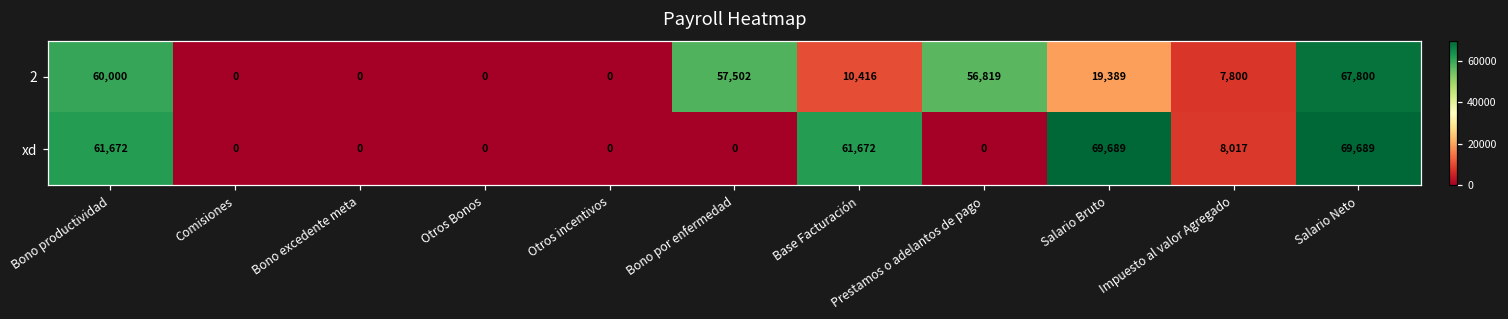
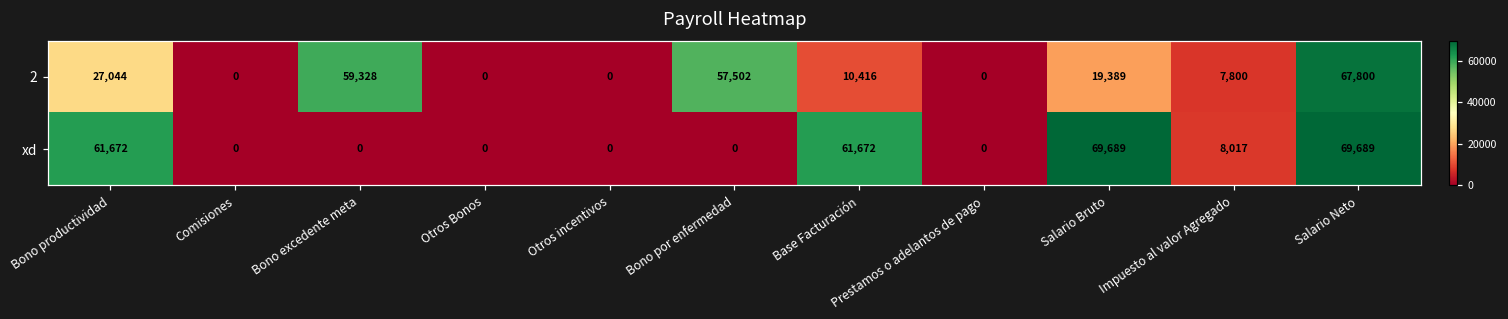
2, Bono productividad: 60,000 -> 27,044
2, Bono excedente meta: 0 -> 59,328
2, Prestamos o adelantos de pago: 56,819 -> 0
